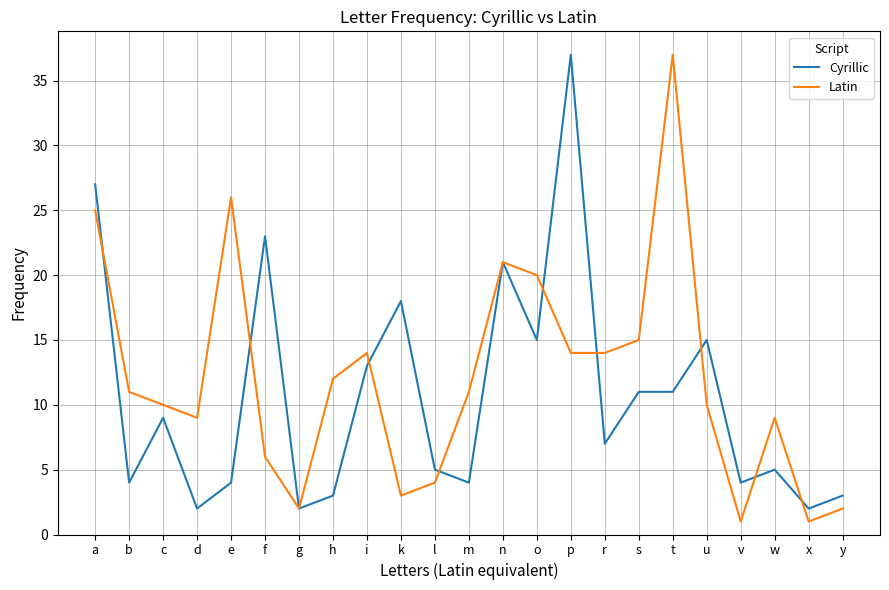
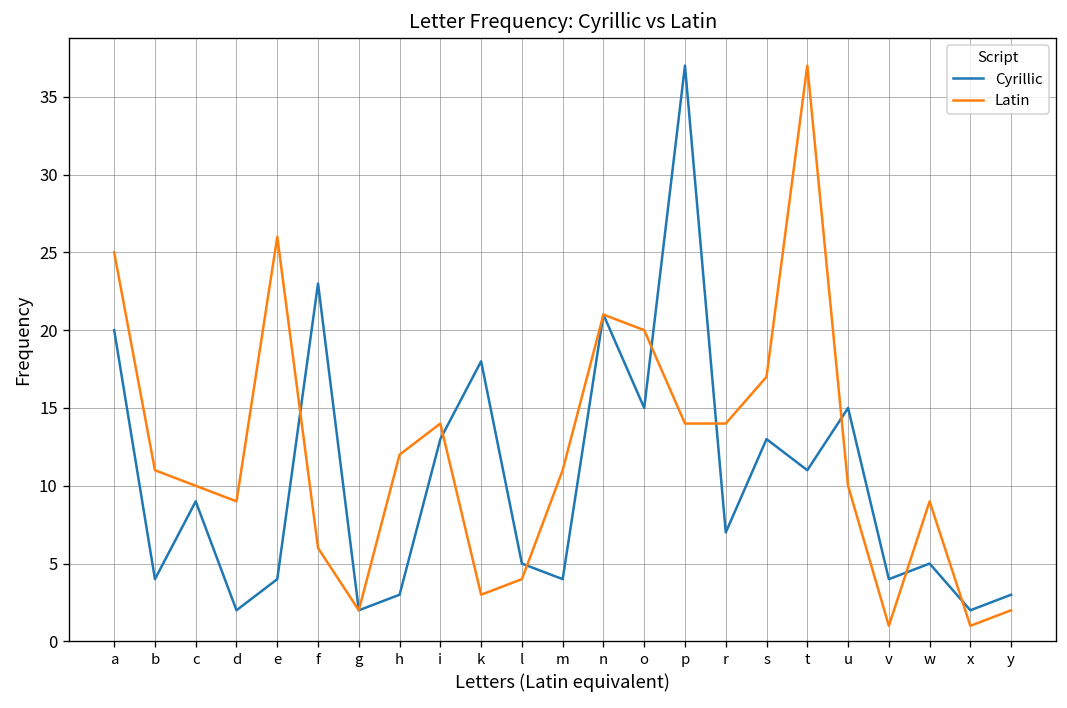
Cyrillic, a: 27 -> 20
Cyrillic, s: 11 -> 13
Latin, s: 15 -> 17
